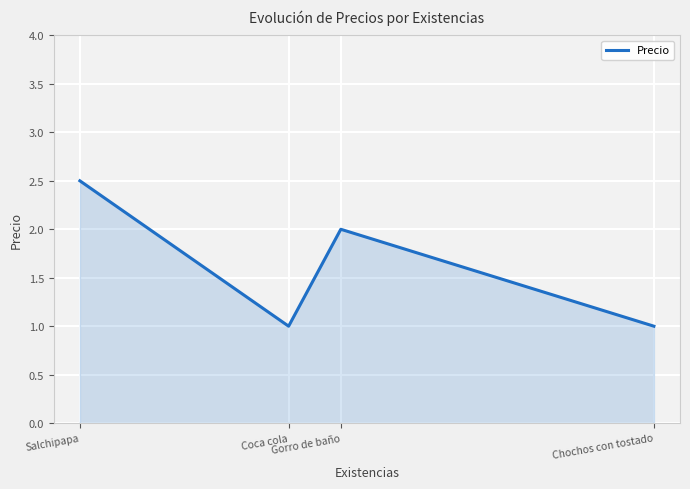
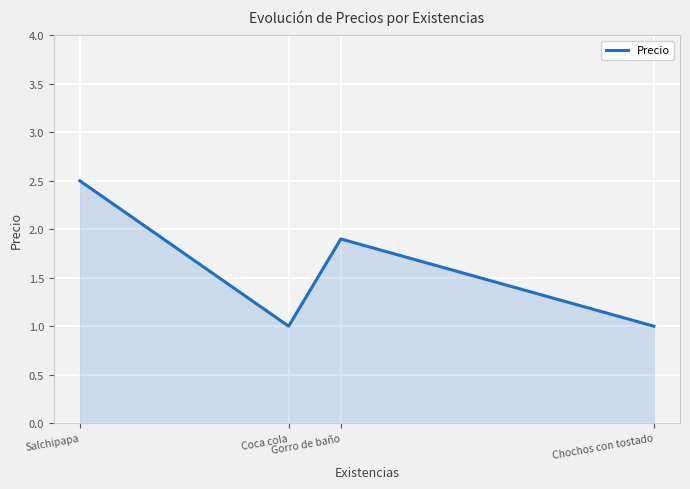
Gorro de baño: 2.0 -> 1.9
